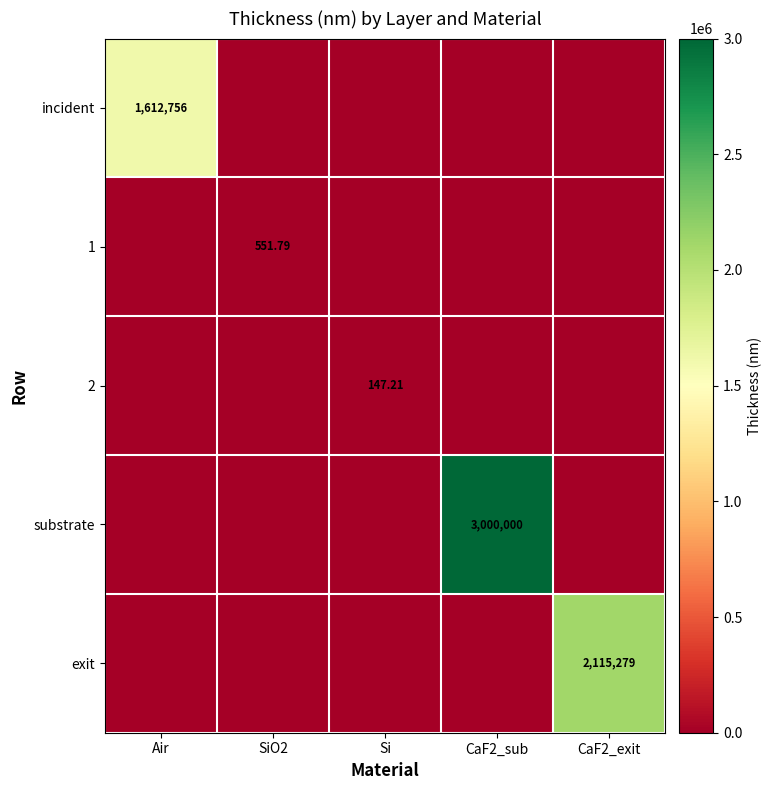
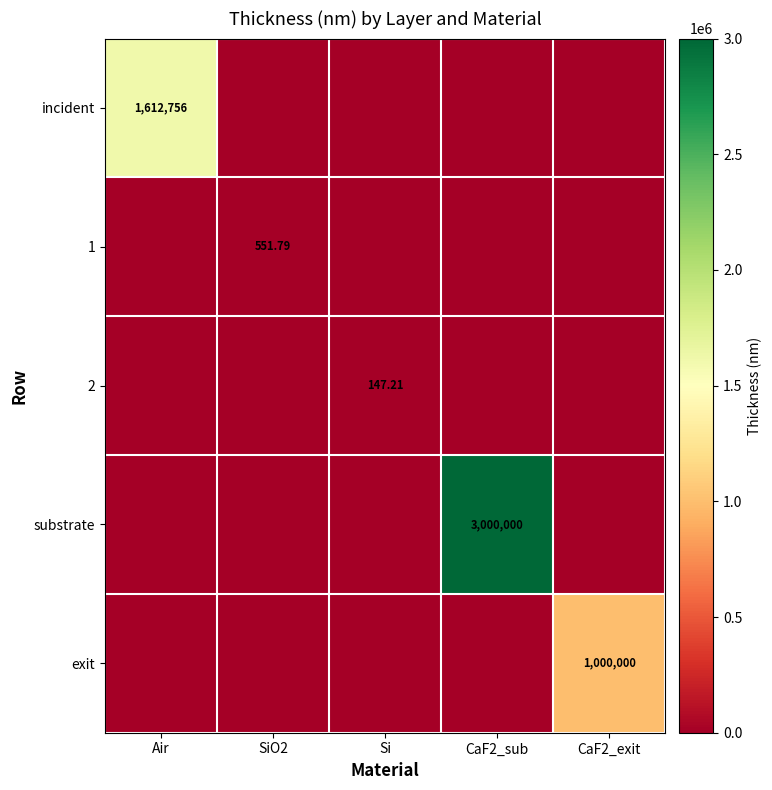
exit, CaF2_exit: 2,115,279 -> 1,000,000
